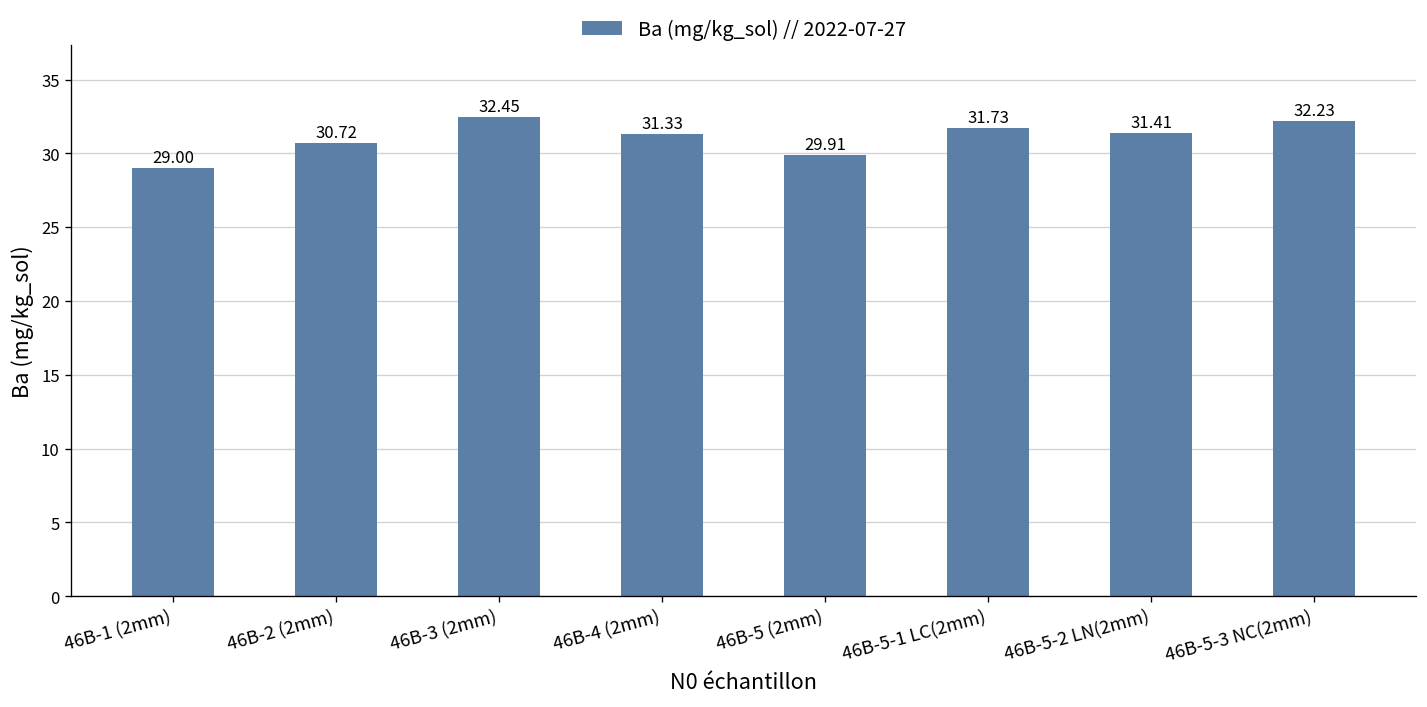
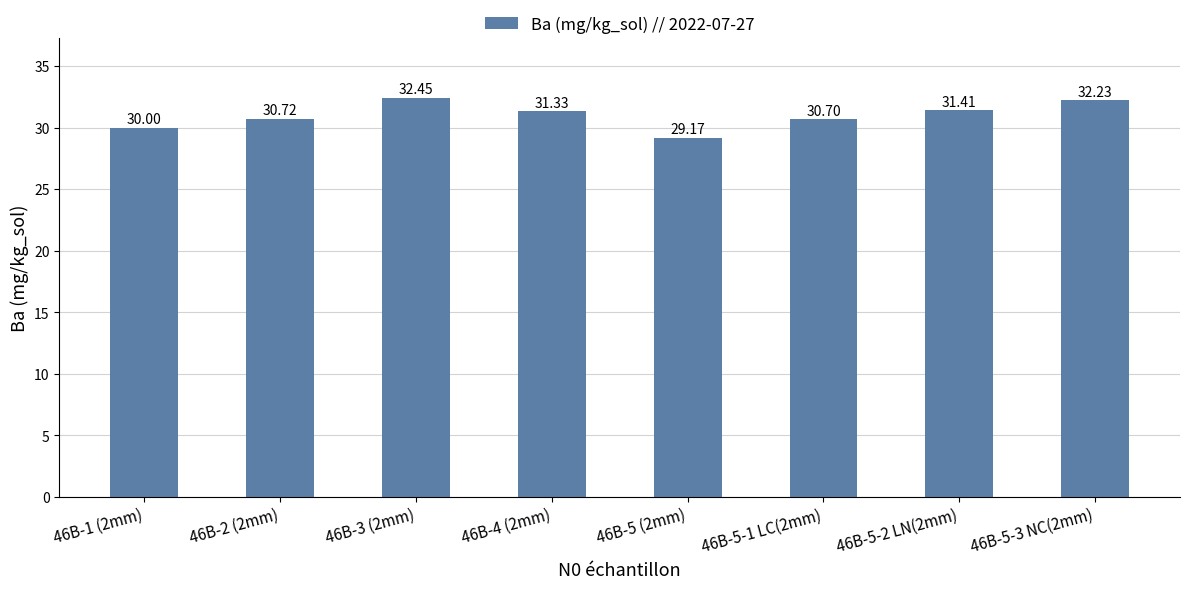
46B-1 (2mm): 29.00 -> 30.00
46B-5 (2mm): 29.91 -> 29.17
46B-5-1 LC(2mm): 31.73 -> 30.70
